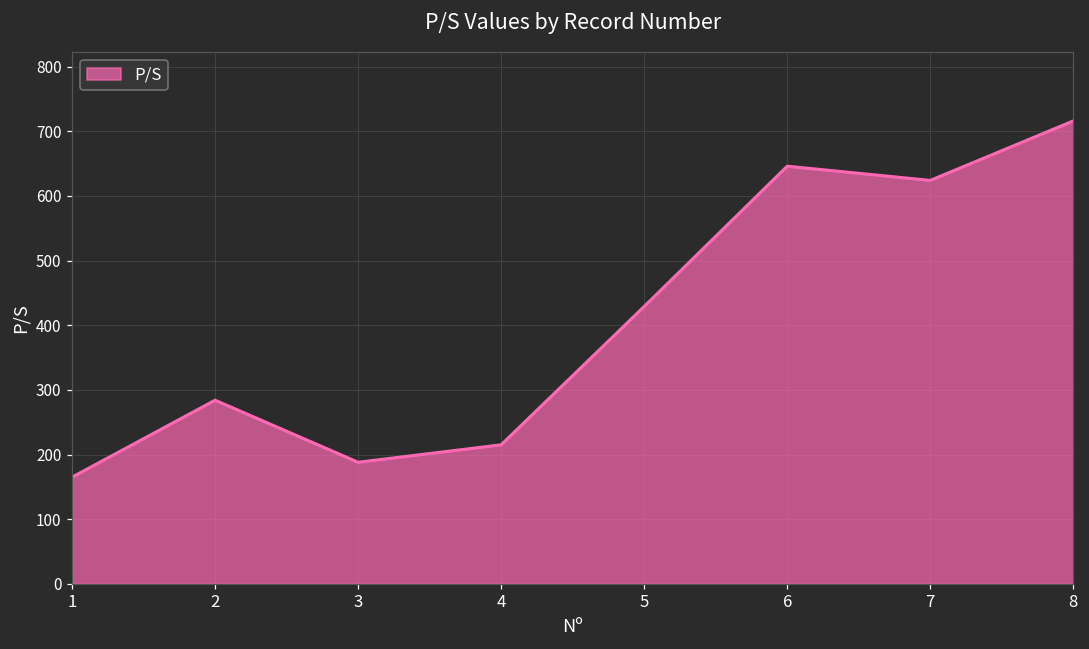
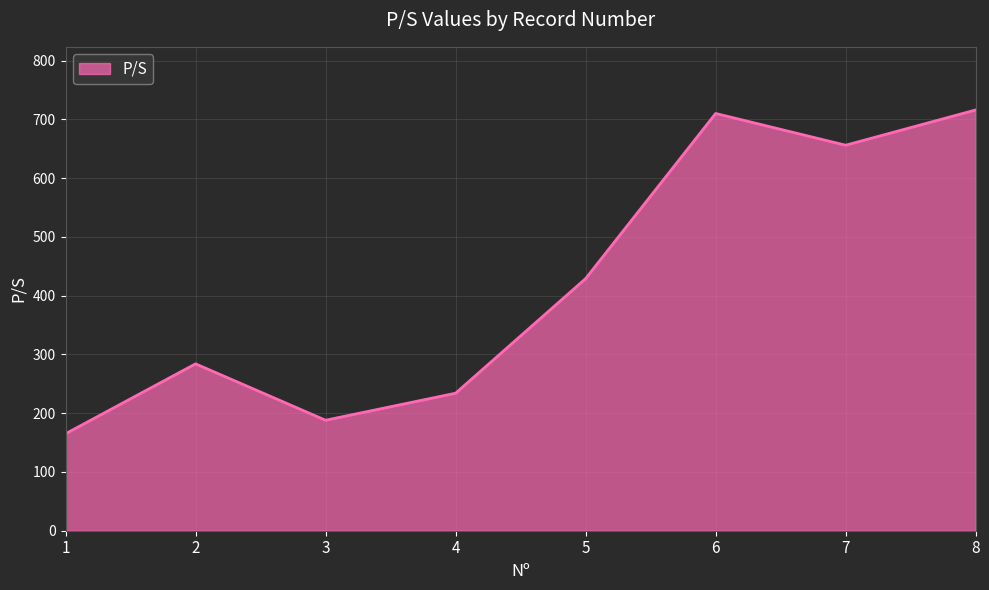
4: 220 -> 230
6: 650 -> 710
7: 620 -> 660
